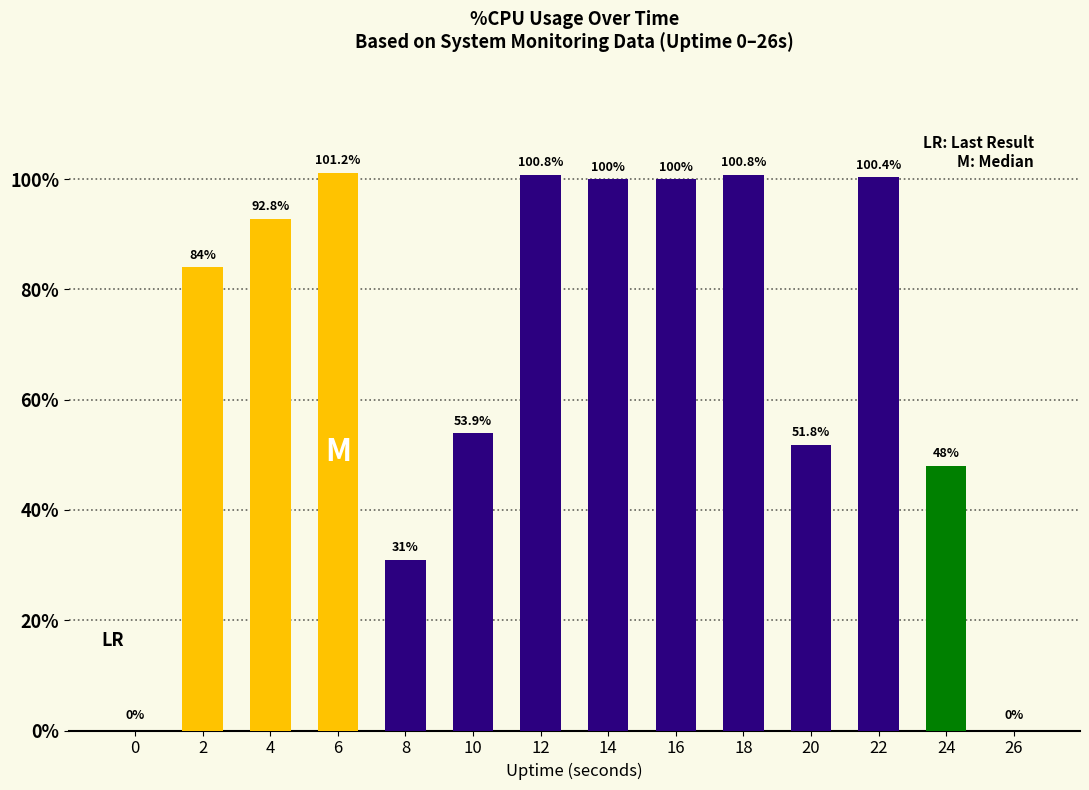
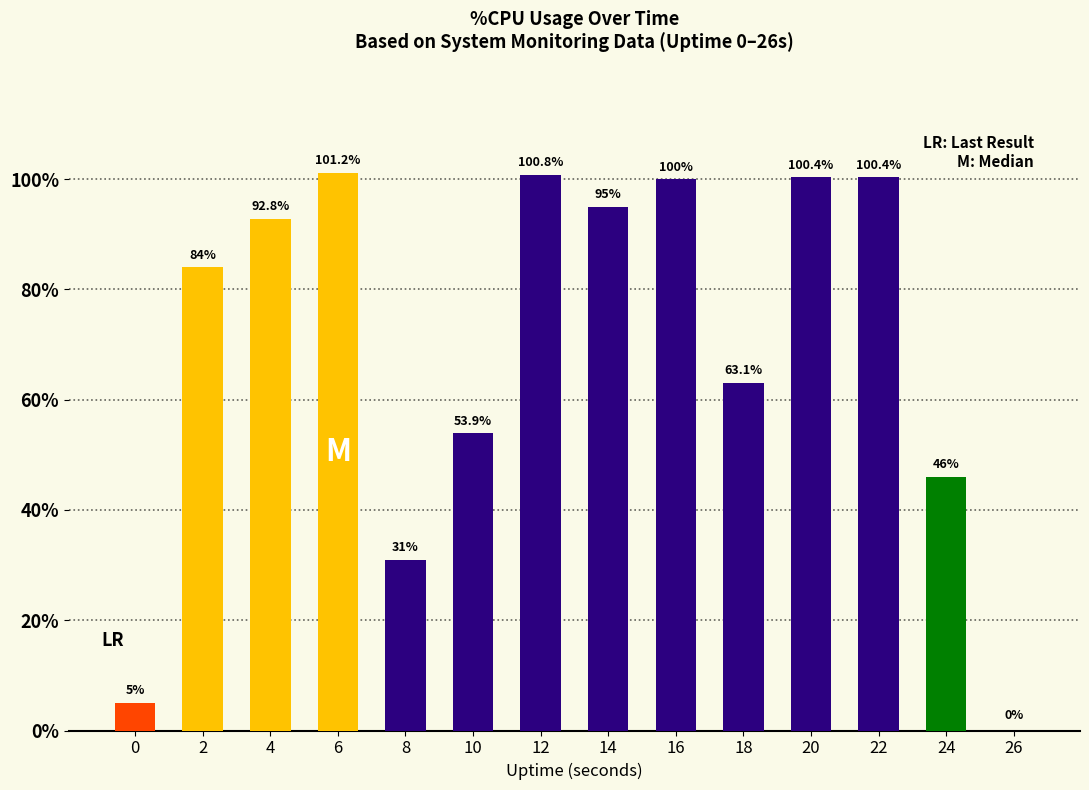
0: 0% -> 5%
14: 100% -> 95%
18: 100.8% -> 63.1%
20: 51.8% -> 100.4%
24: 48% -> 46%
